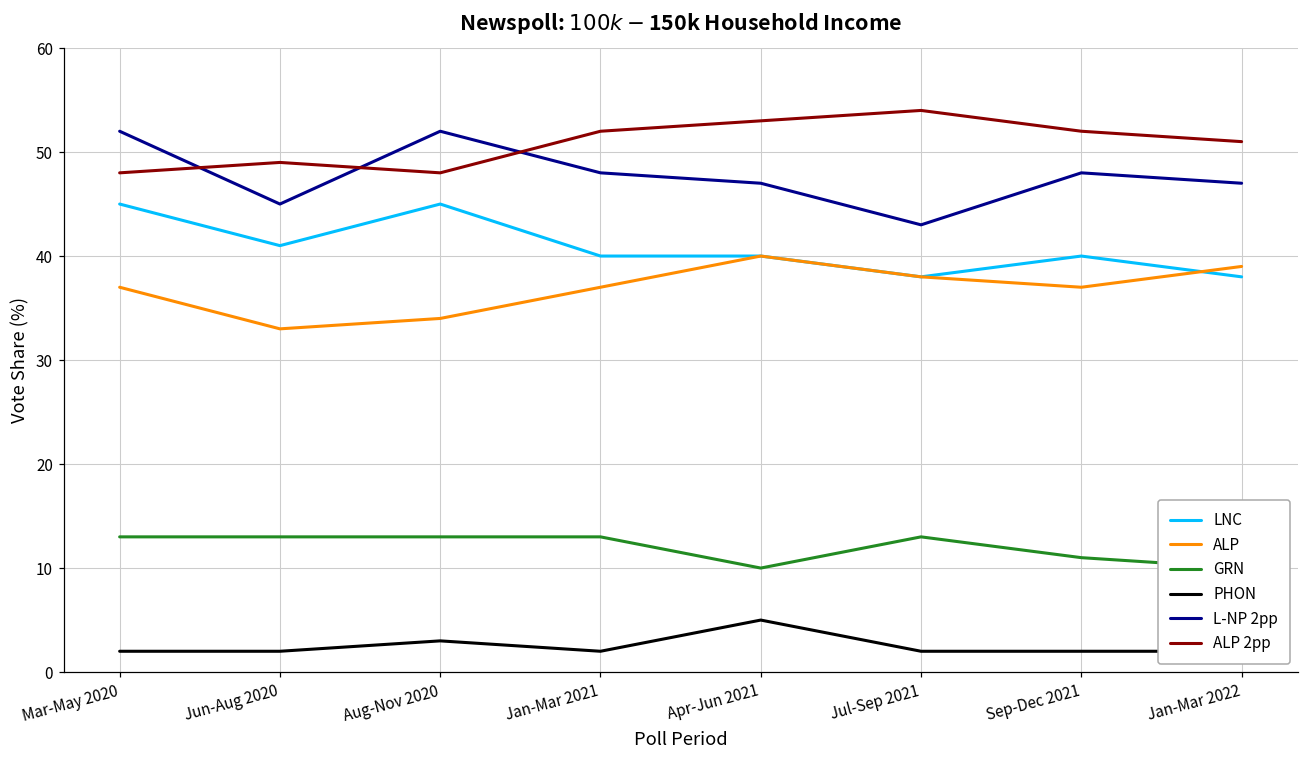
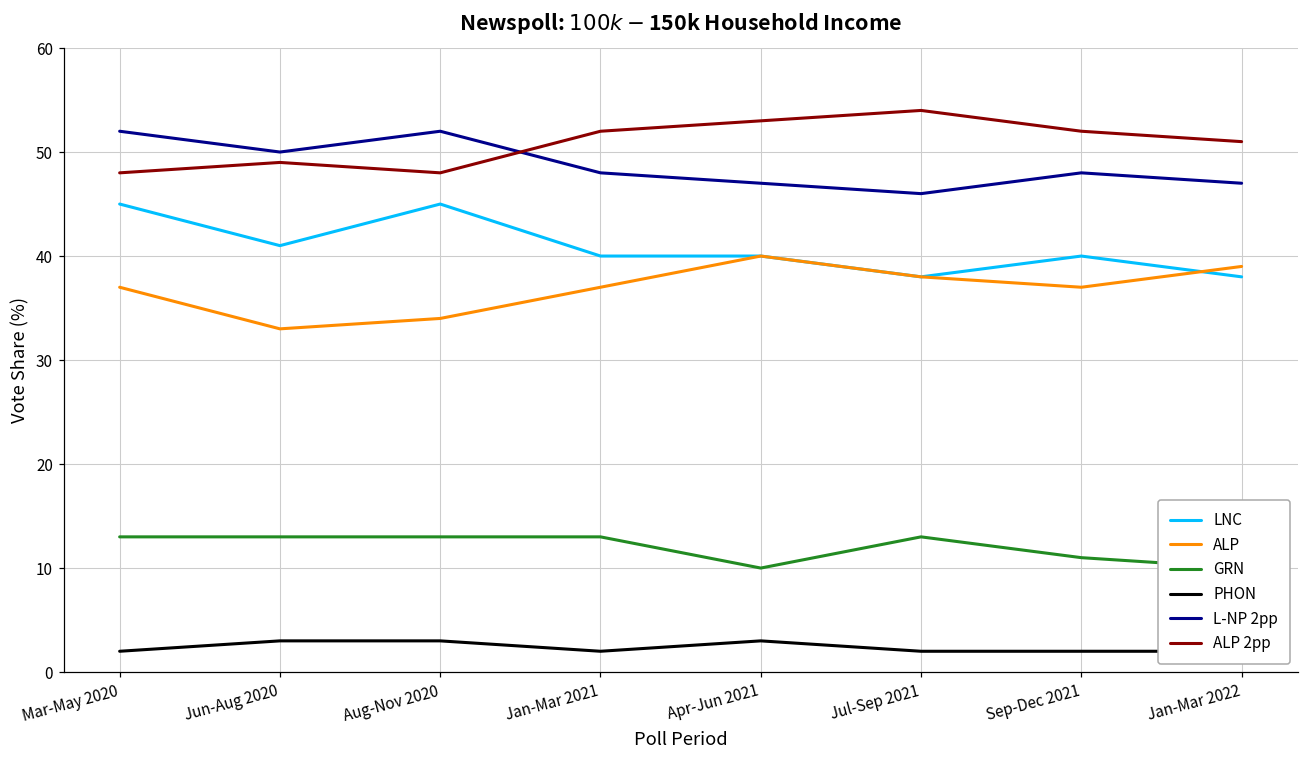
PHON, Jun-Aug 2020: 2 -> 3
L-NP 2pp, Jun-Aug 2020: 45 -> 50
PHON, Apr-Jun 2021: 5 -> 3
L-NP 2pp, Jul-Sep 2021: 43 -> 46
